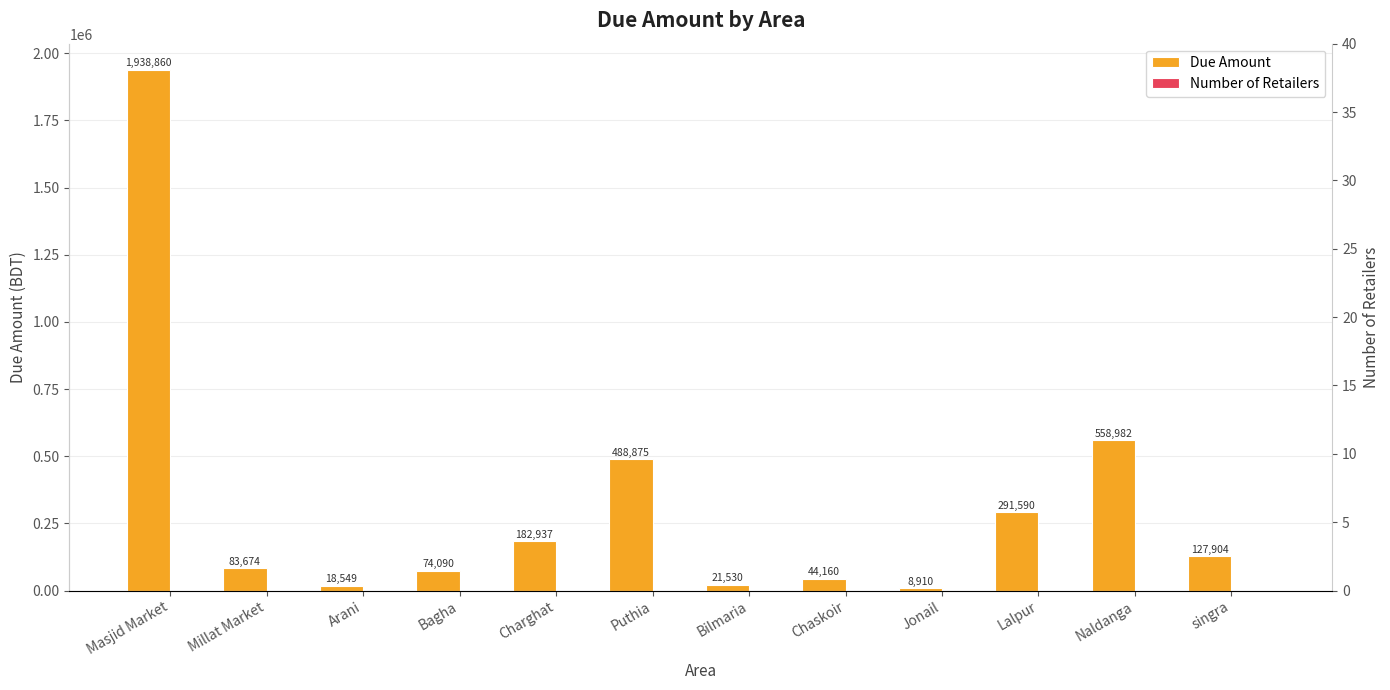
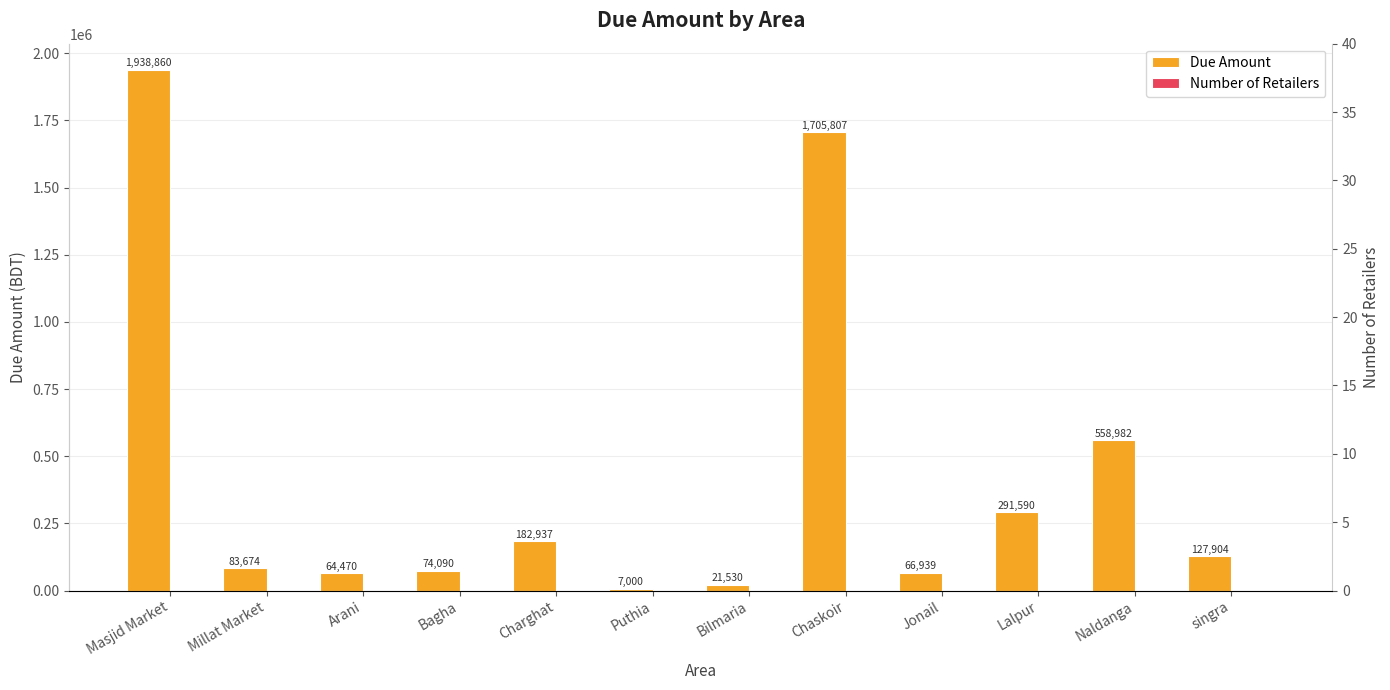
Due Amount, Arani: 18,549 -> 64,470
Due Amount, Puthia: 488,875 -> 7,000
Due Amount, Chaskoir: 44,160 -> 1,705,807
Due Amount, Jonail: 8,910 -> 66,939
